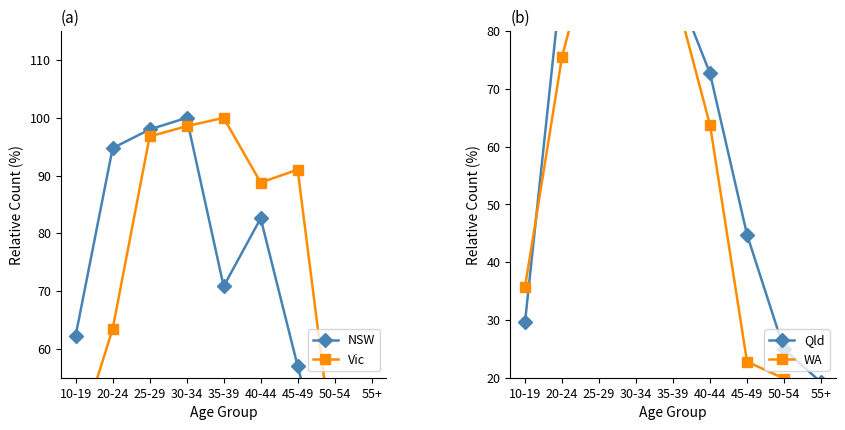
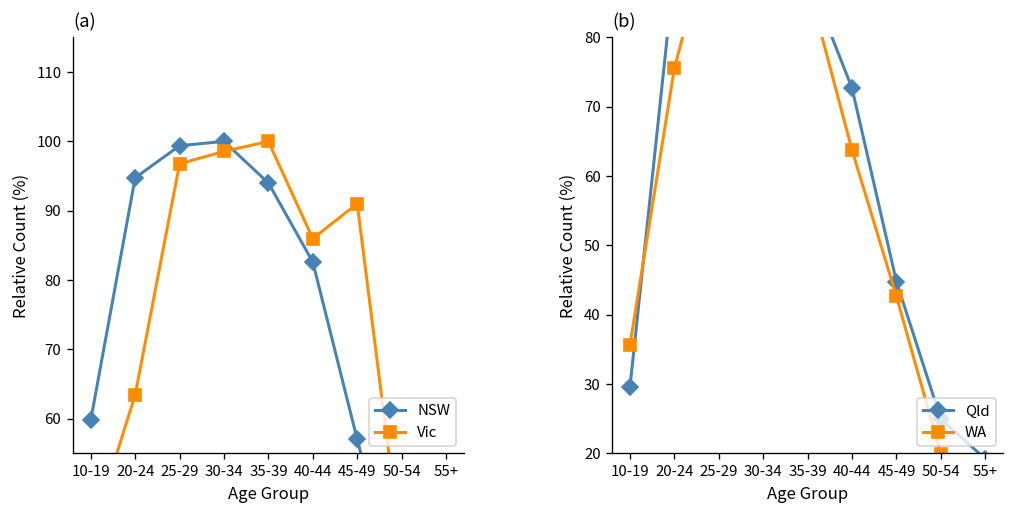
(a), NSW, 10-19: 62 -> 60
(a), NSW, 25-29: 98 -> 99
(a), NSW, 35-39: 71 -> 94
(a), Vic, 40-44: 89 -> 86
(b), WA, 45-49: 23 -> 43
